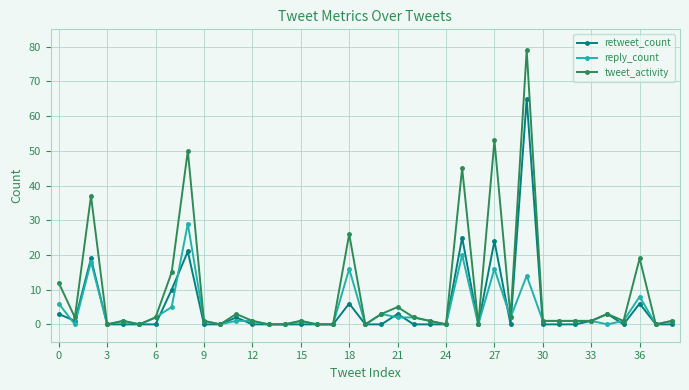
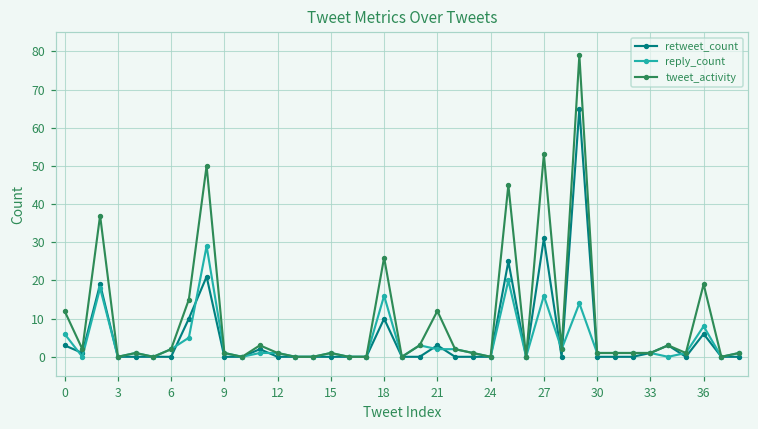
retweet_count, 18: 6 -> 10
tweet_activity, 21: 5 -> 12
retweet_count, 27: 24 -> 31
